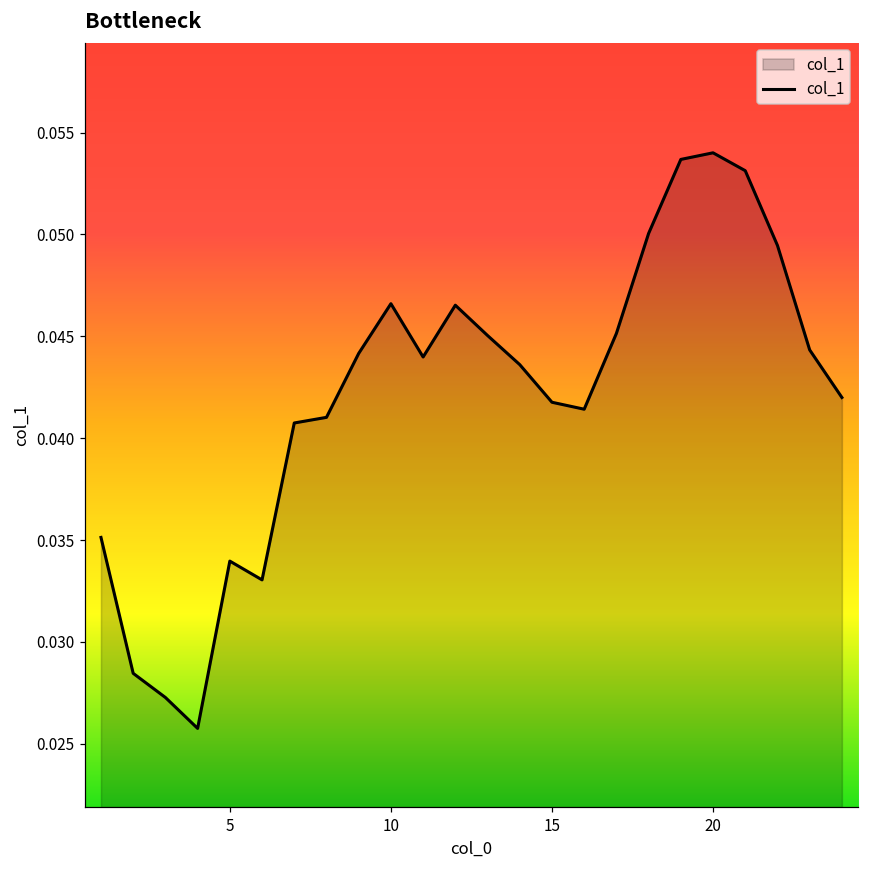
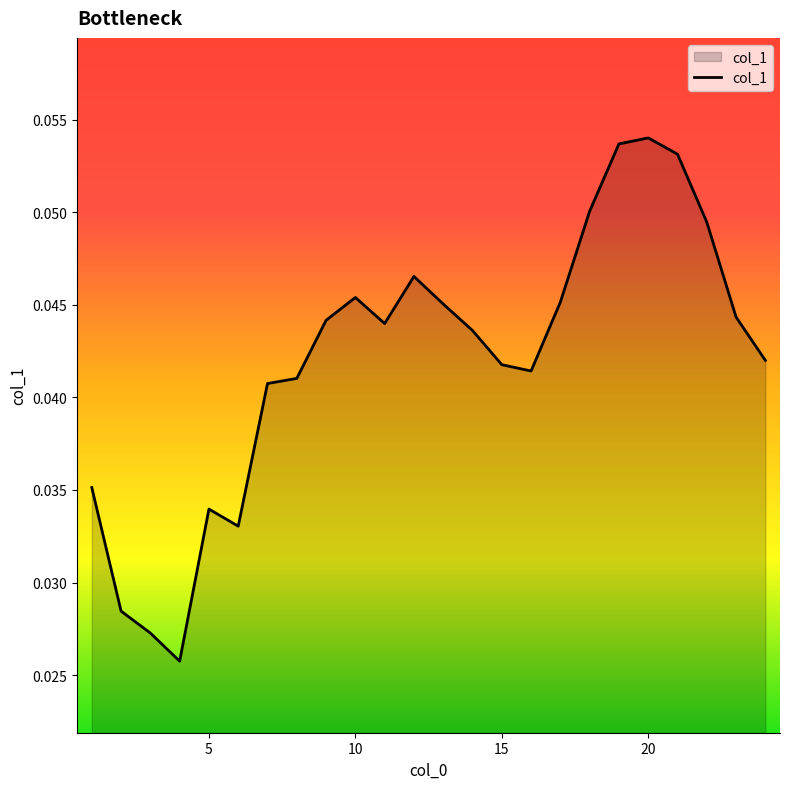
10: 0.0466 -> 0.0454
